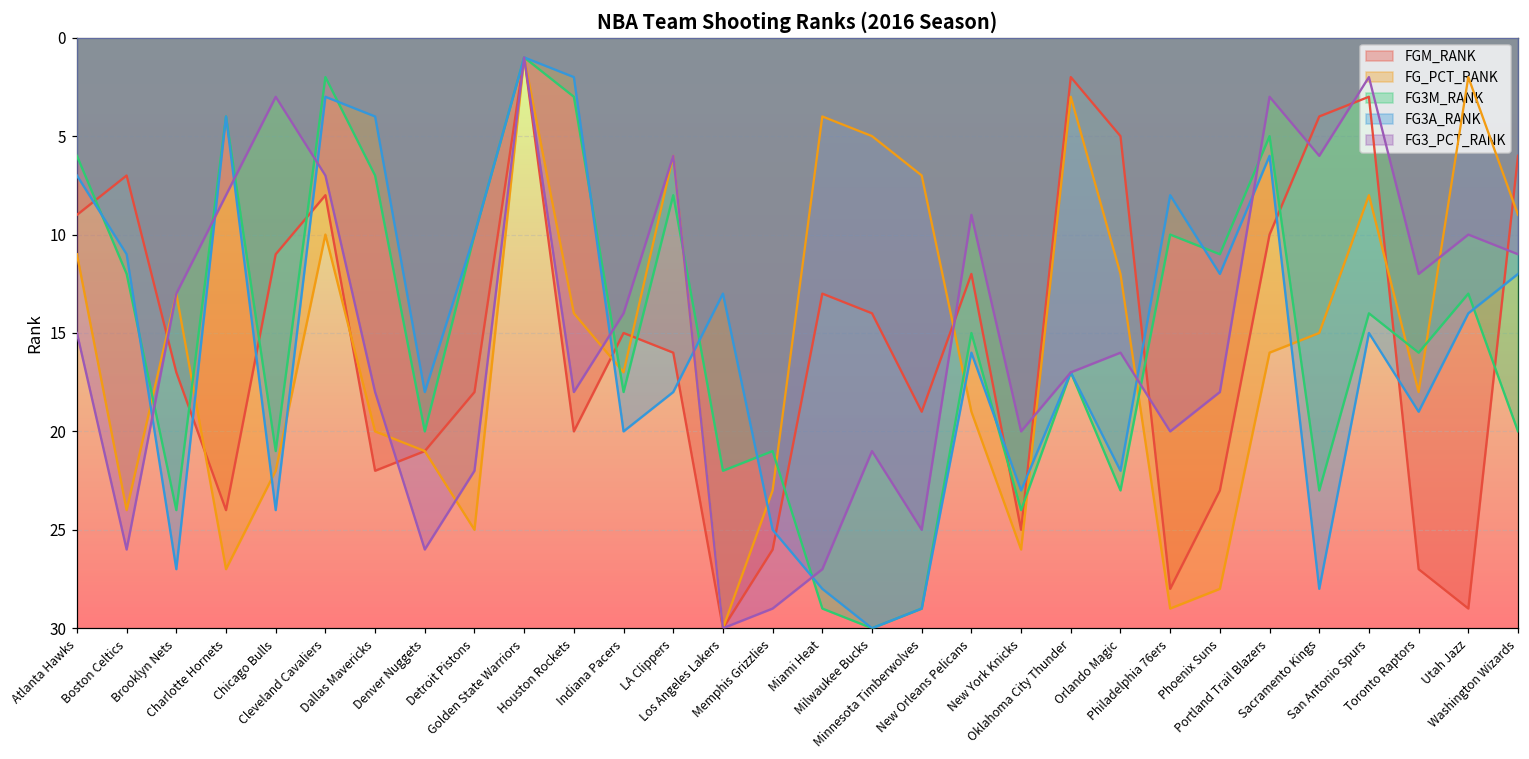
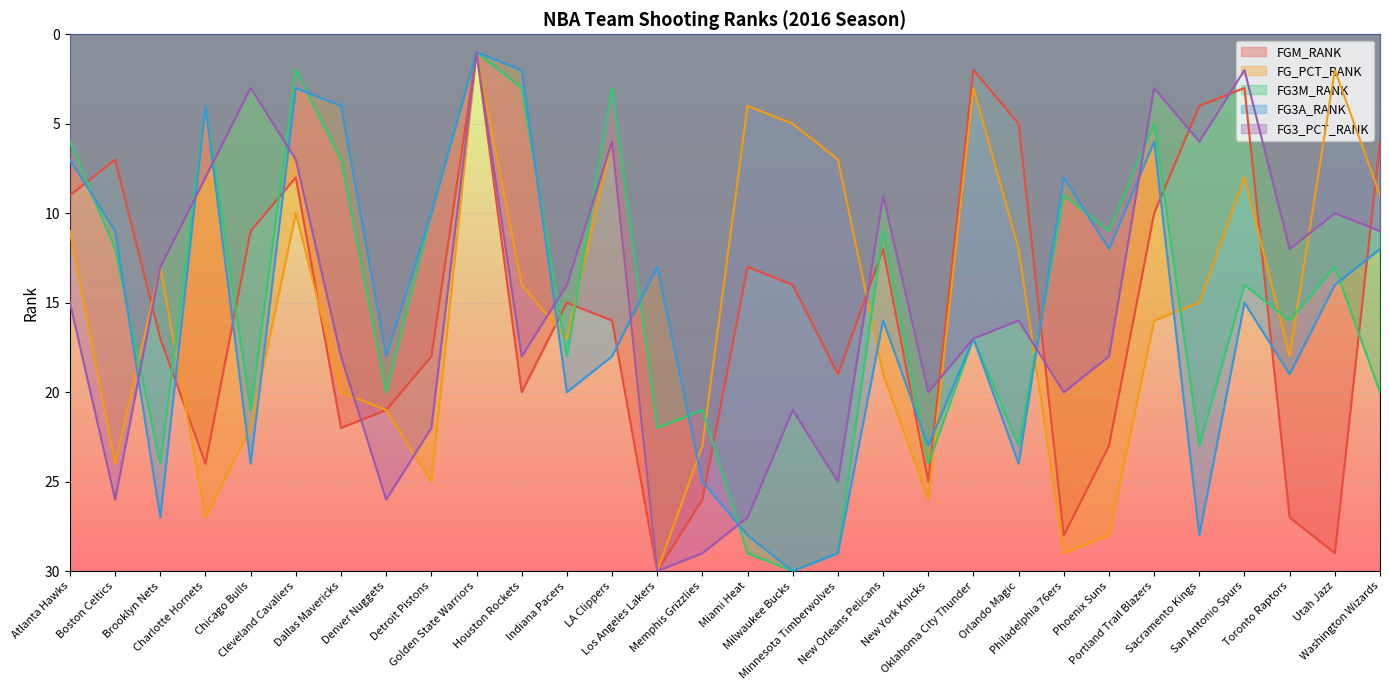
FG3M_RANK, LA Clippers: 8 -> 3
FG3M_RANK, New Orleans Pelicans: 15 -> 11
FG3A_RANK, Orlando Magic: 22 -> 24
FG3M_RANK, Philadelphia 76ers: 10 -> 9
